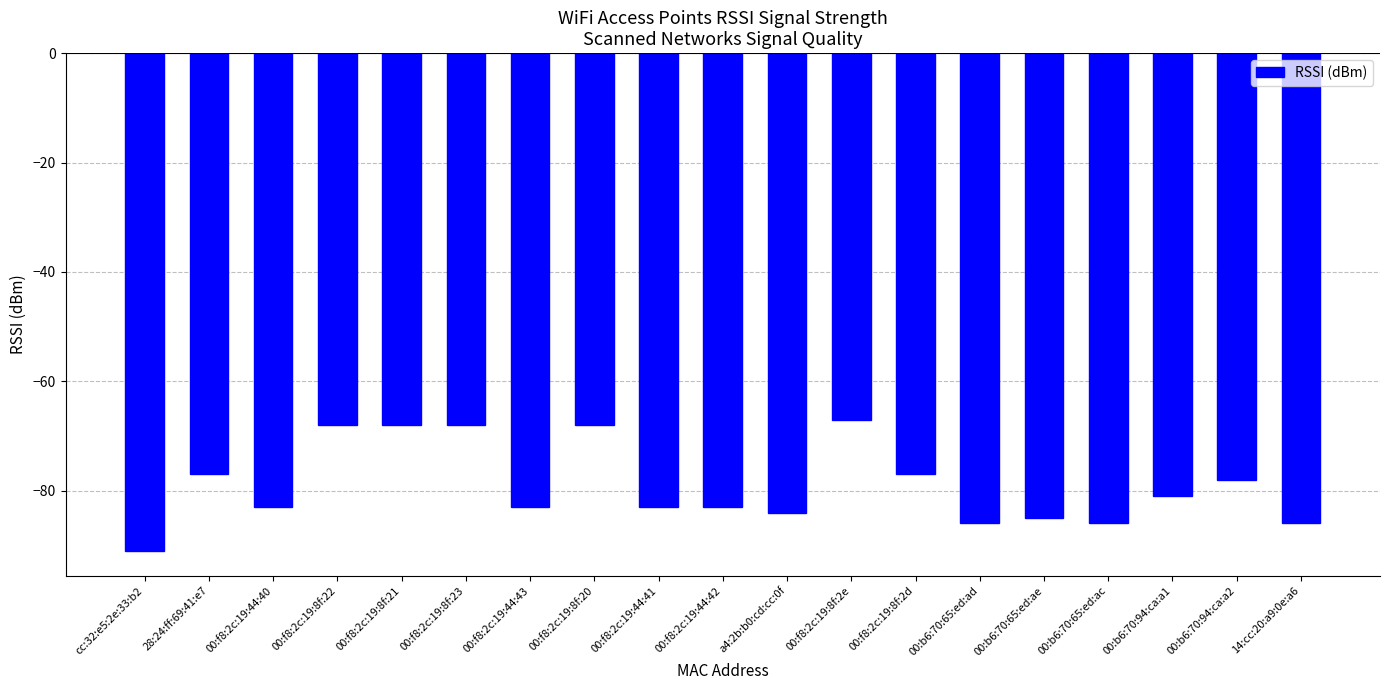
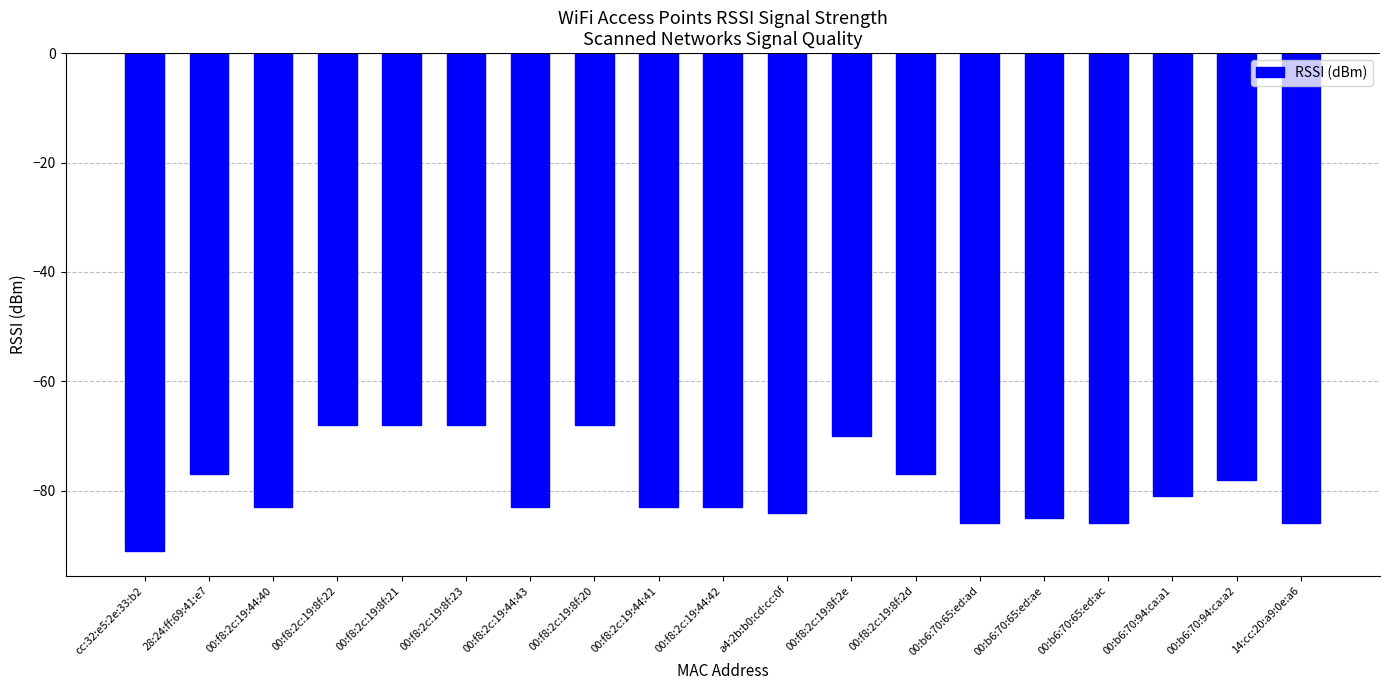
00:f8:2c:19:8f:2e: -67 -> -70
